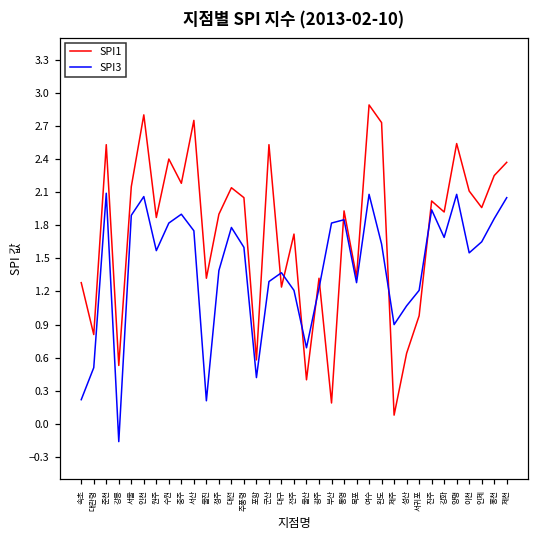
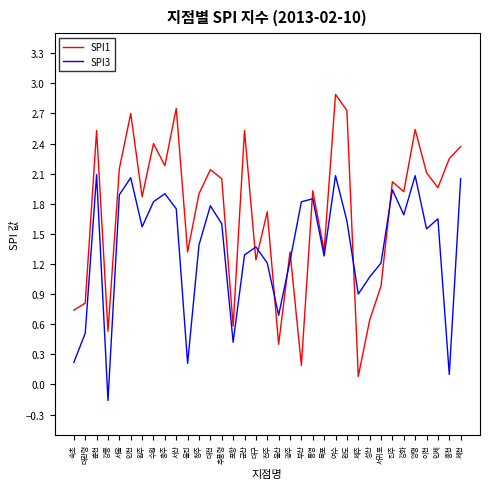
SPI1, 속초: 1.28 -> 0.74
SPI1, 인천: 2.8 -> 2.7
SPI3, 홍천: 1.86 -> 0.10
